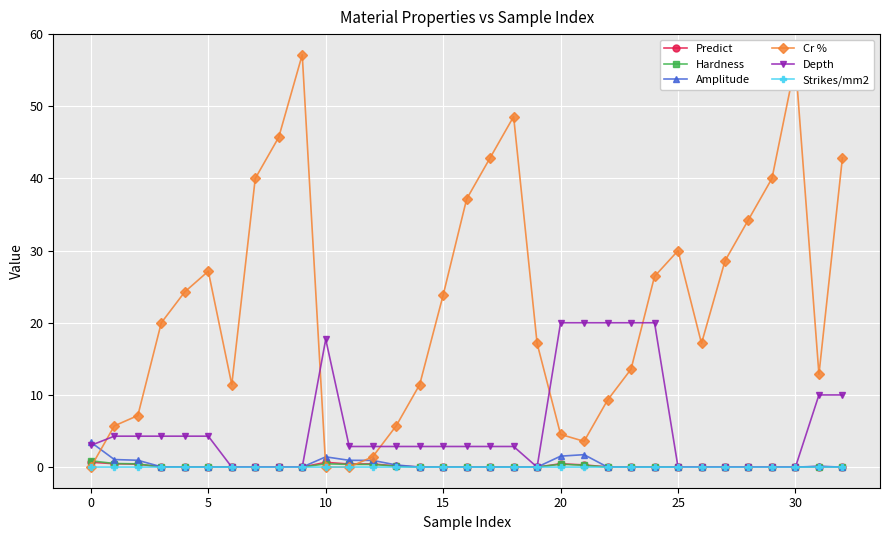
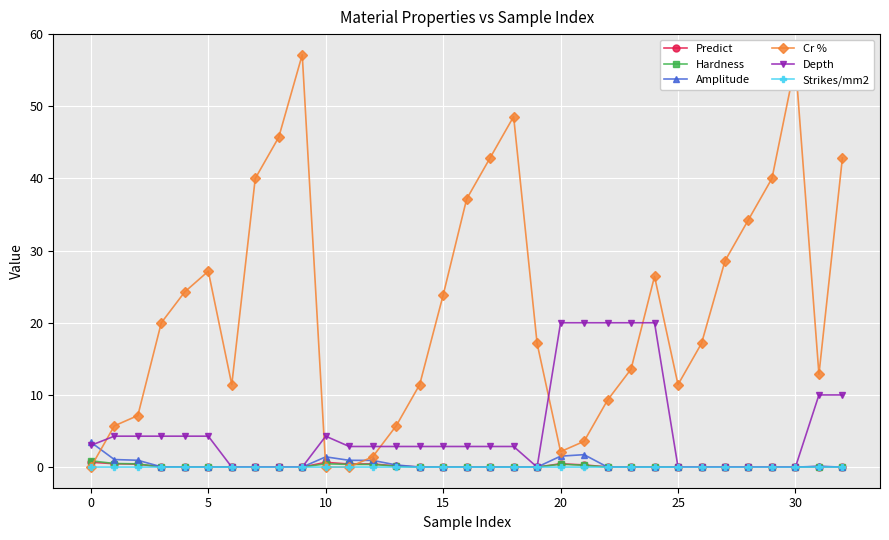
Depth, 10: 18 -> 4
Cr %, 20: 5 -> 2
Cr %, 25: 30 -> 11
